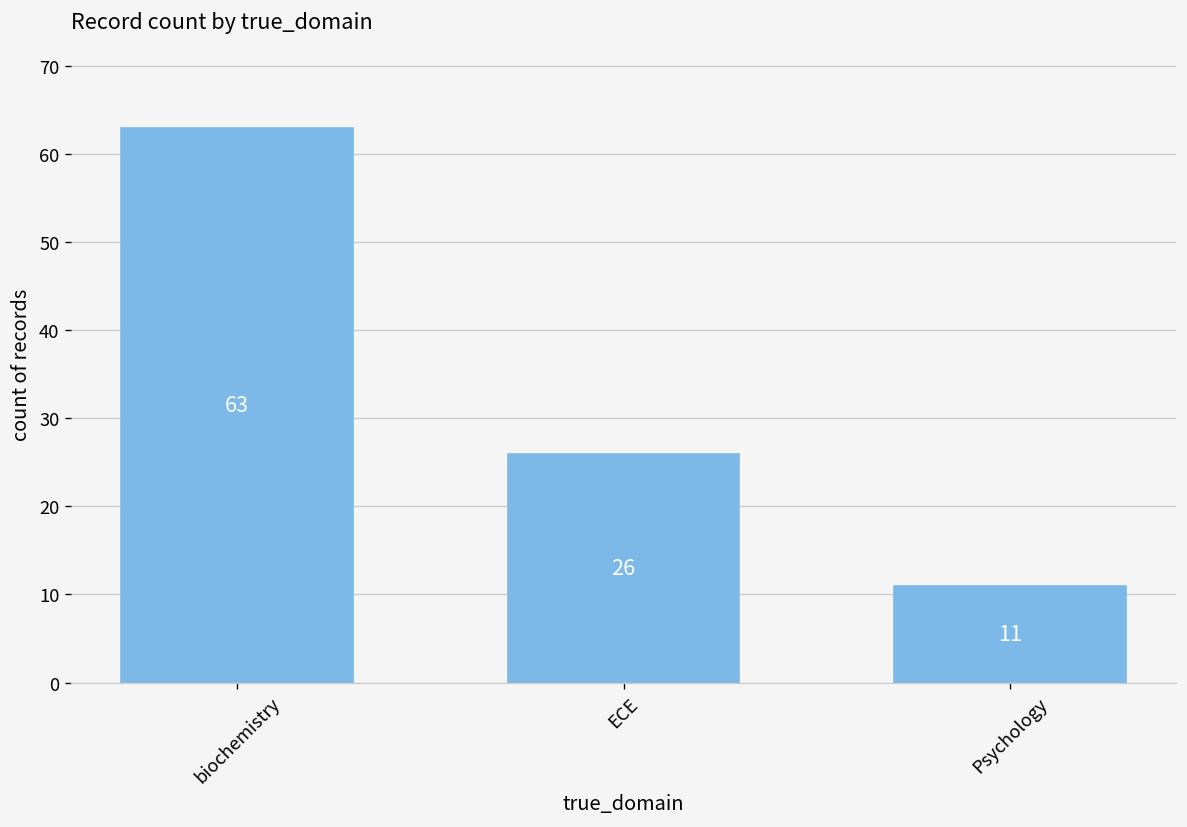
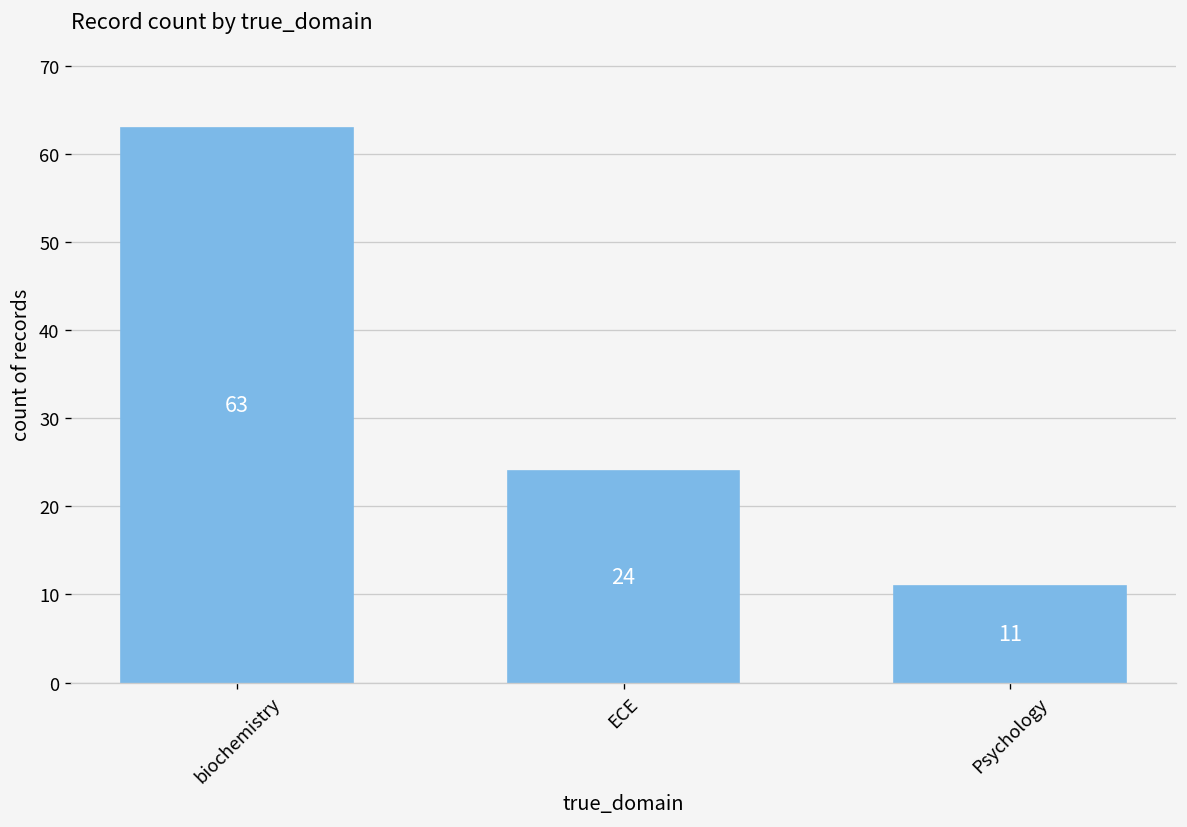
ECE: 26 -> 24
